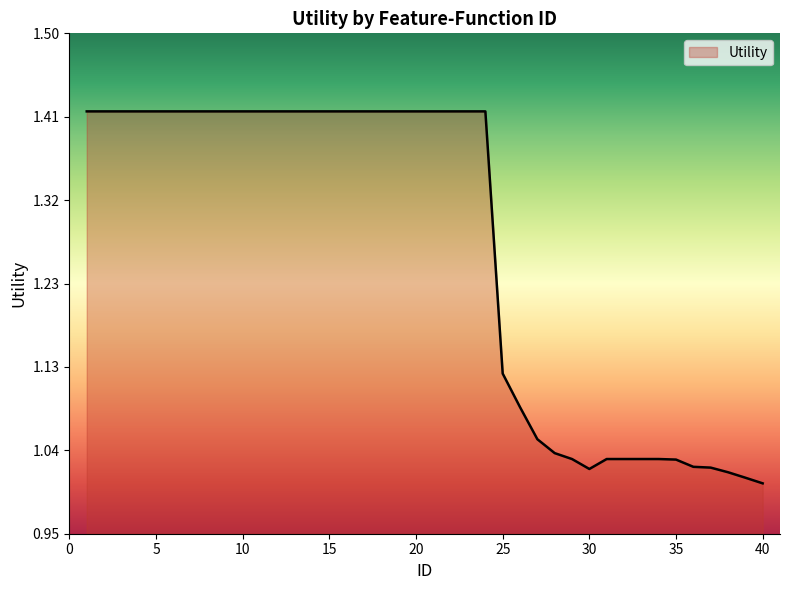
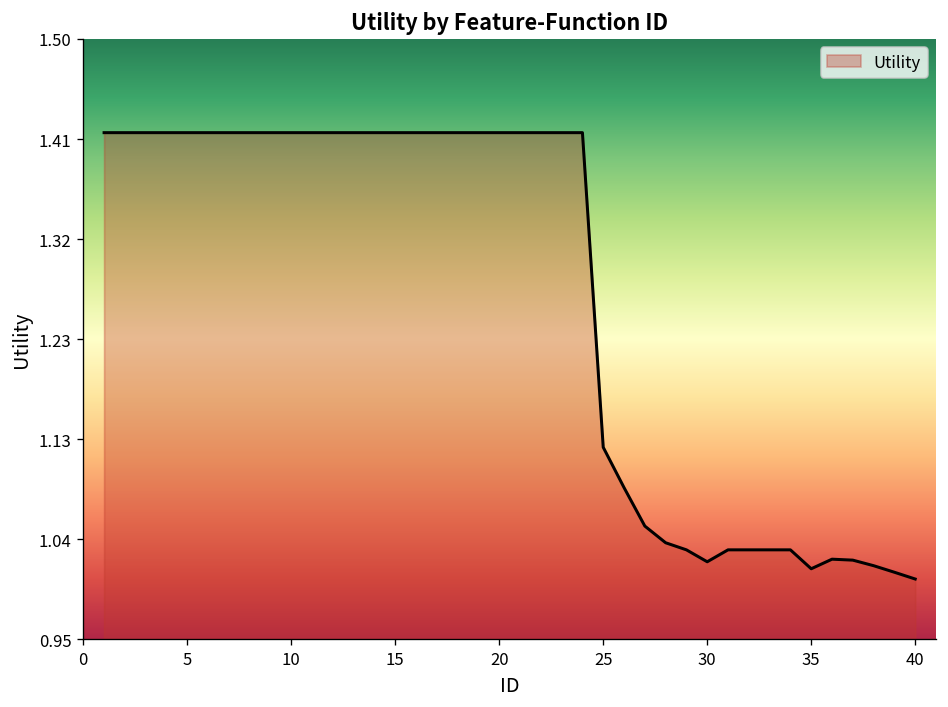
35: 1.03 -> 1.01
